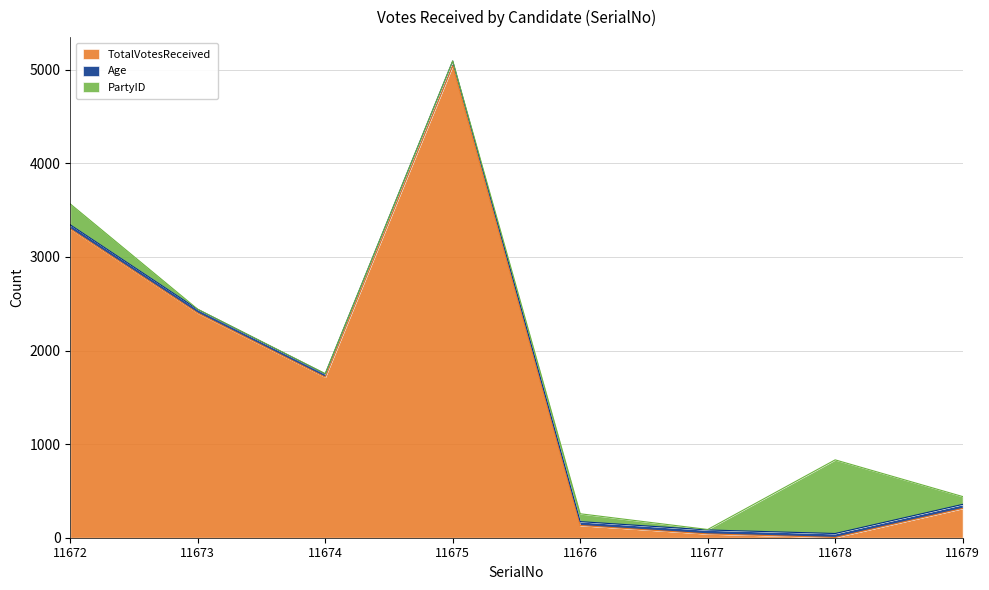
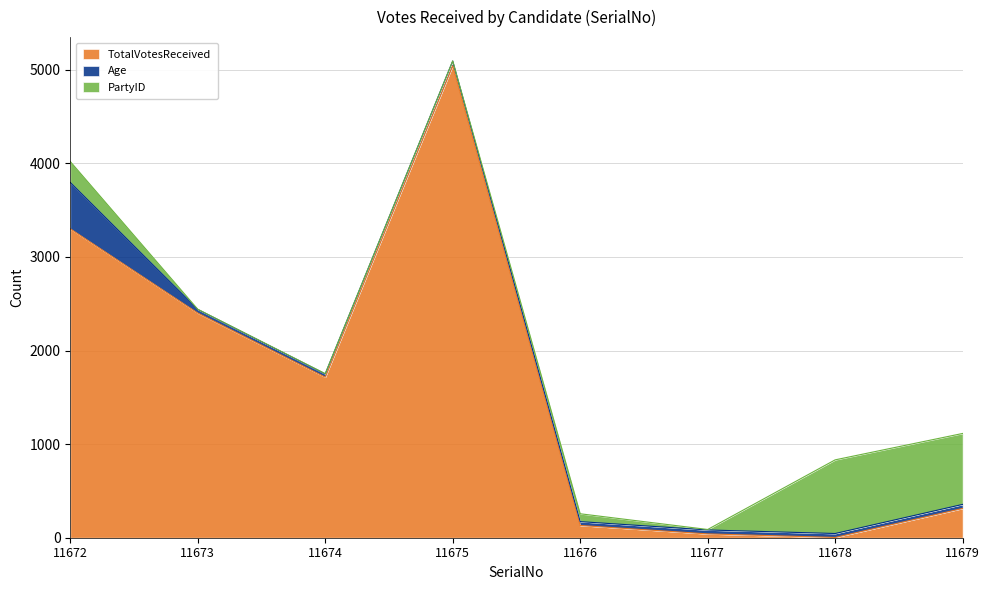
Age, 11672: 0 -> 500
PartyID, 11679: 100 -> 800
